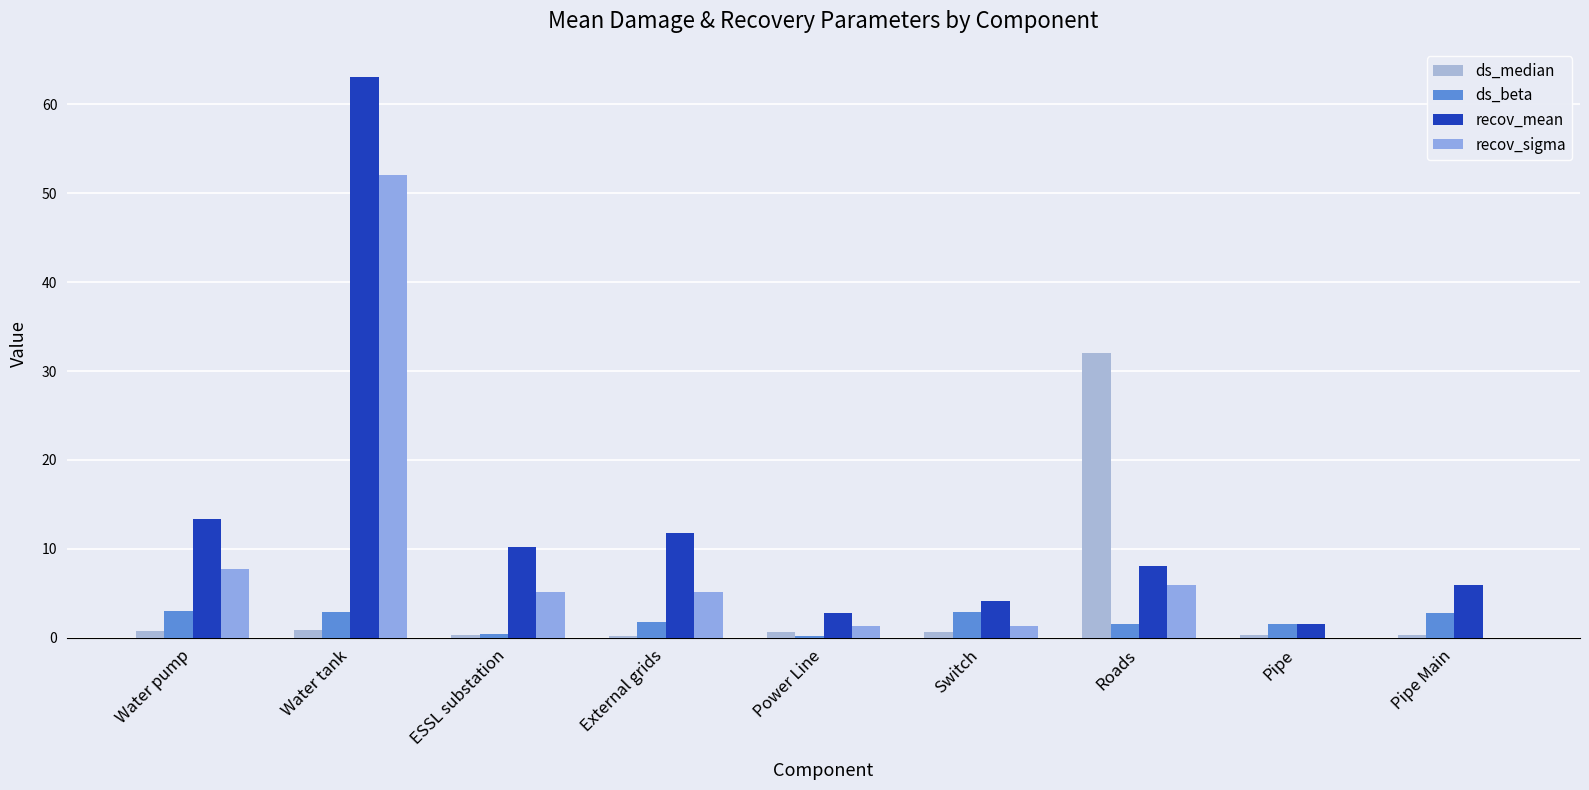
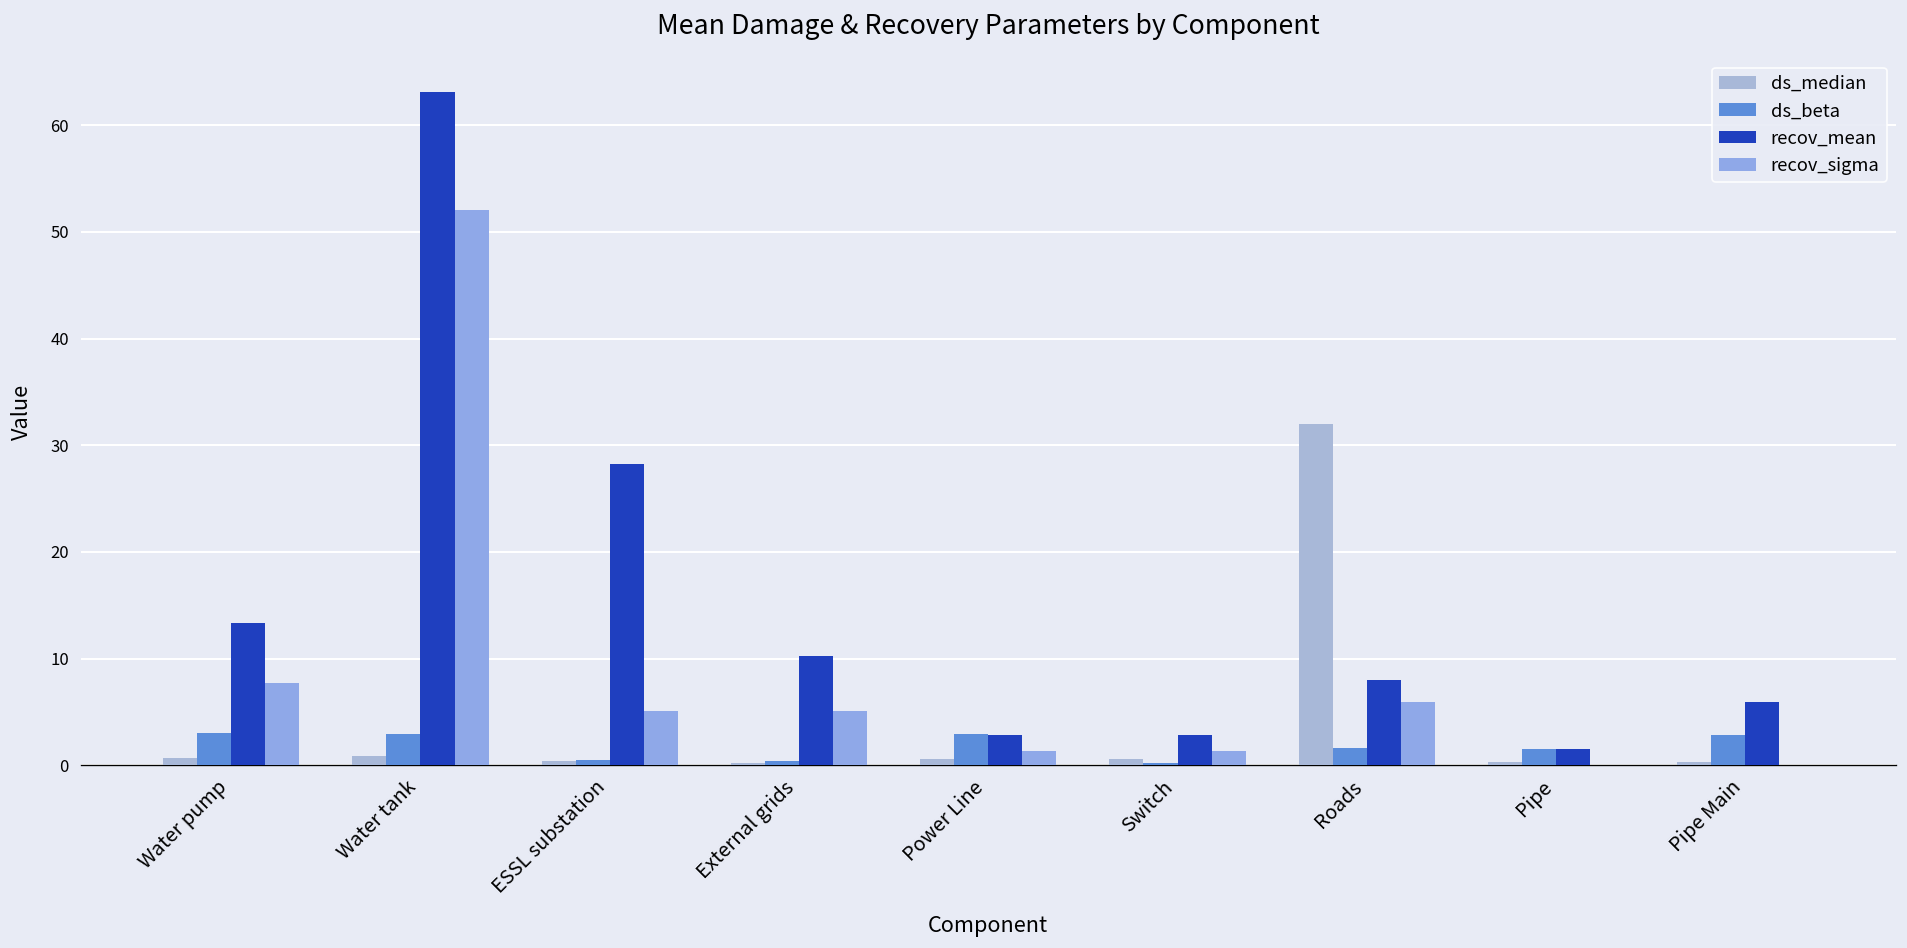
recov_mean, ESSL substation: 10 -> 28
ds_beta, External grids: 2 -> 0
recov_mean, External grids: 12 -> 10
ds_beta, Power Line: 0 -> 3
ds_beta, Switch: 3 -> 0
recov_mean, Switch: 4 -> 3
